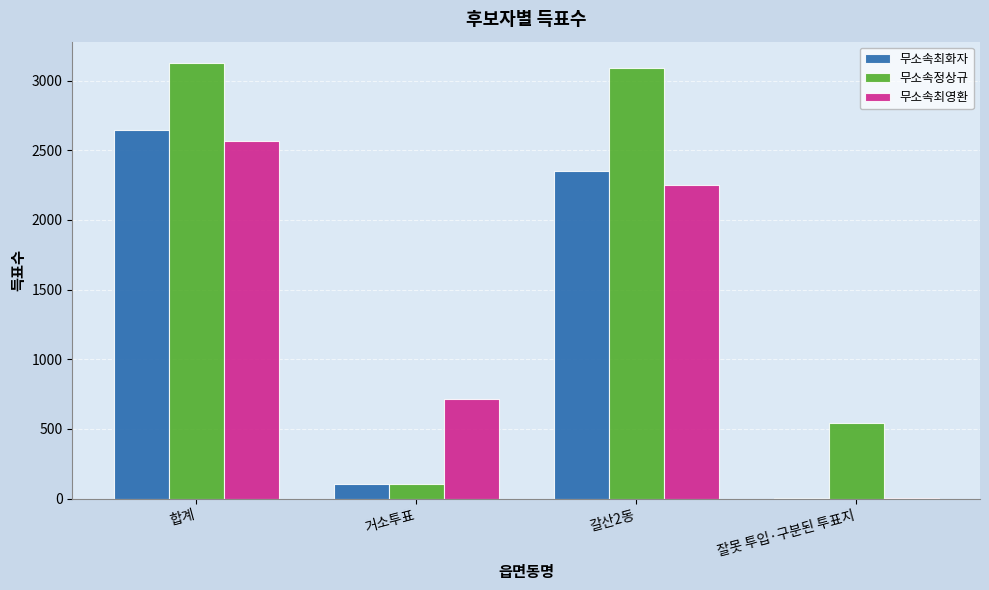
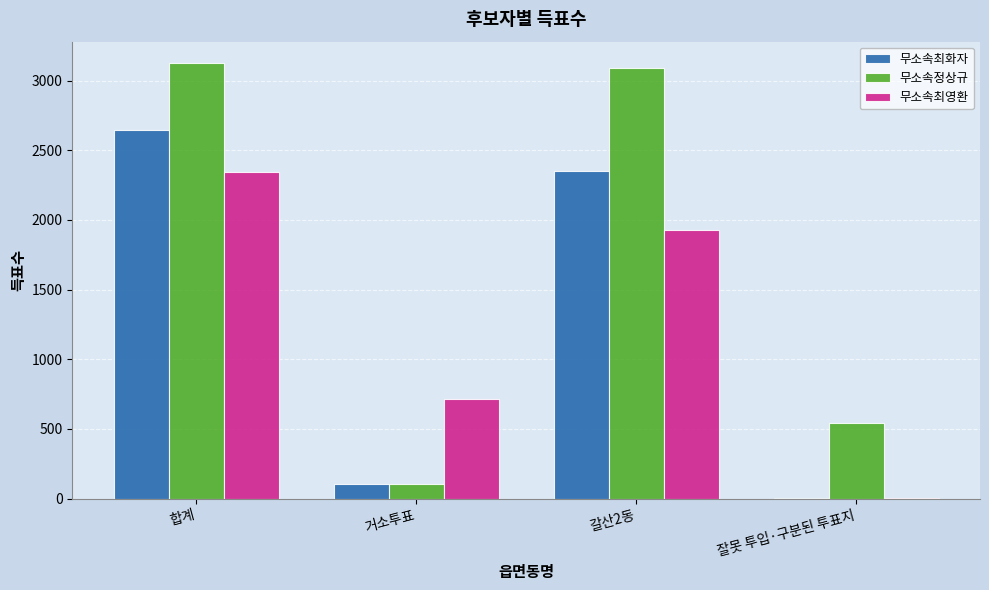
무소속최영환, 합계: 2560 -> 2340
무소속최영환, 갈산2동: 2250 -> 1930
